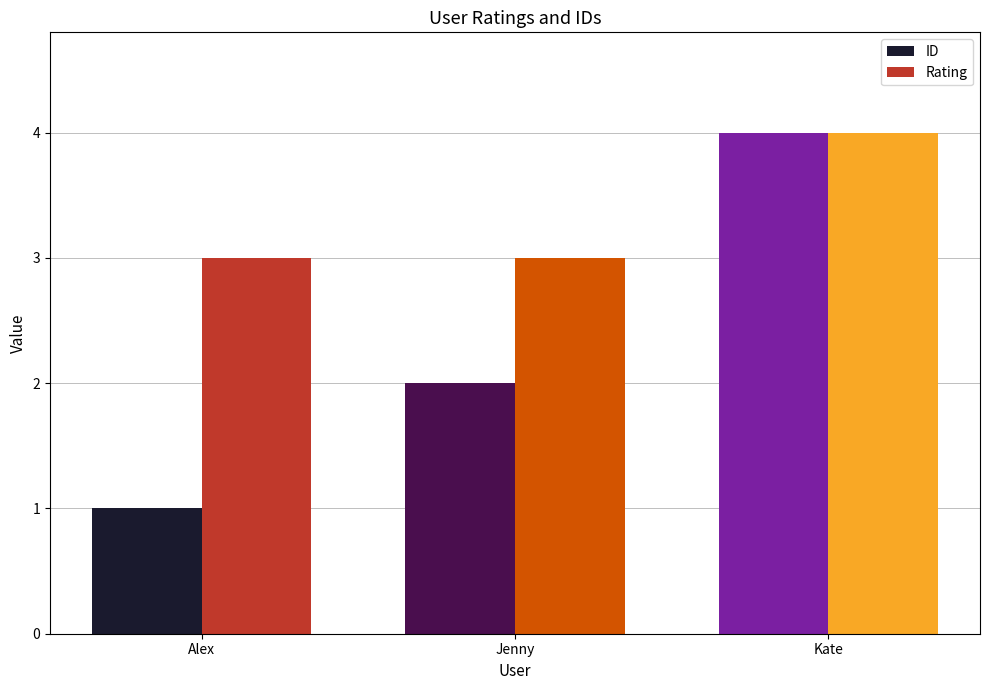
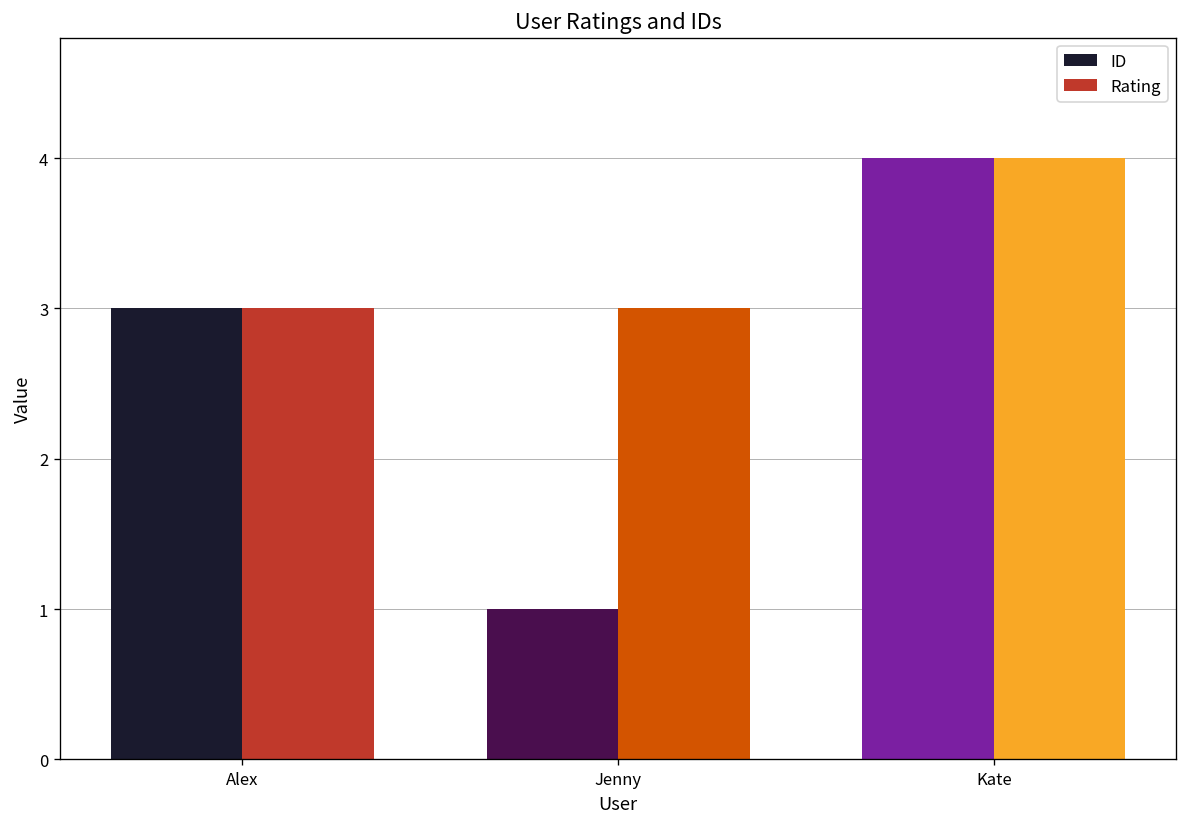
ID, Alex: 1 -> 3
ID, Jenny: 2 -> 1
